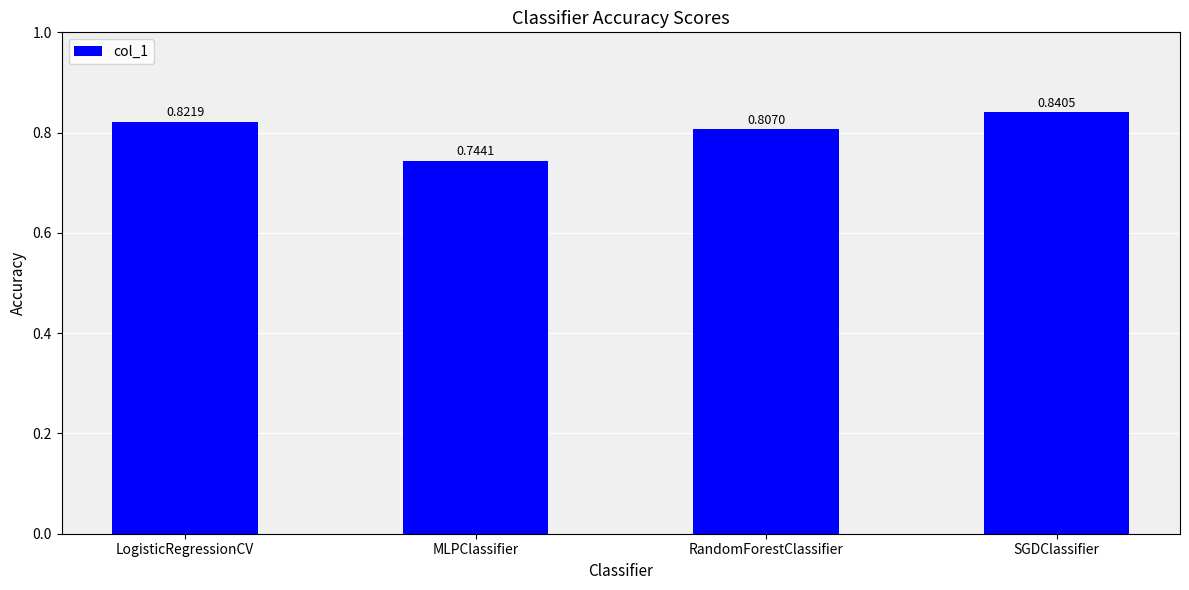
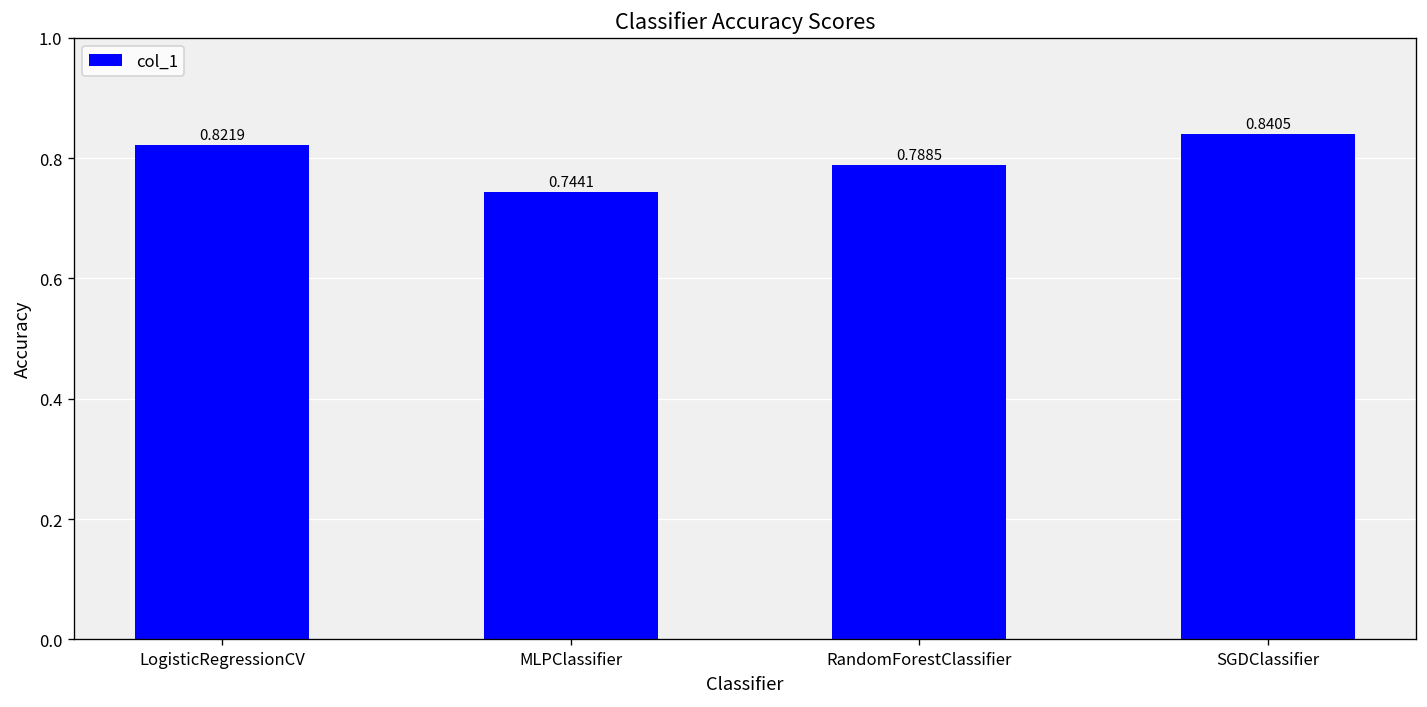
RandomForestClassifier: 0.8070 -> 0.7885
